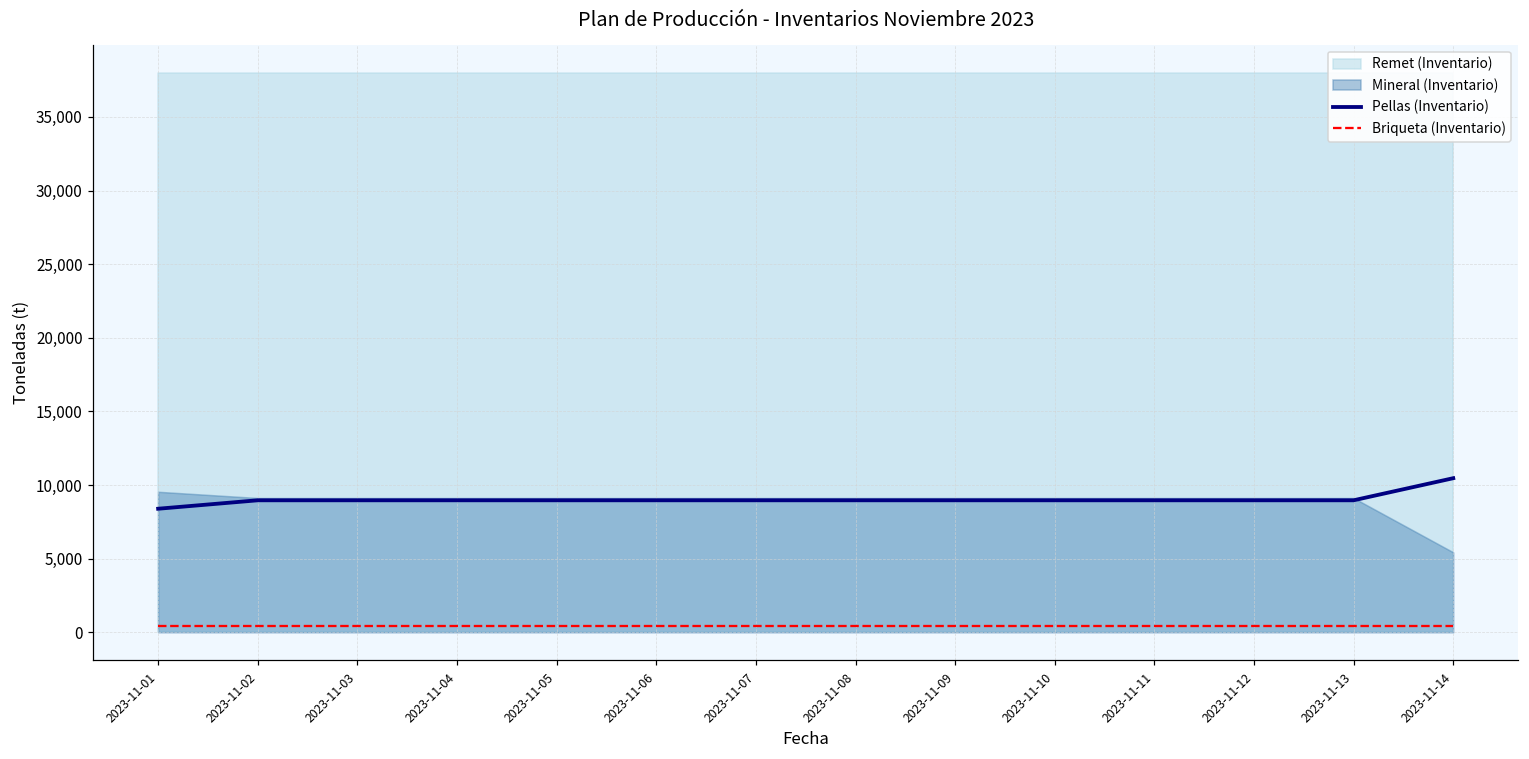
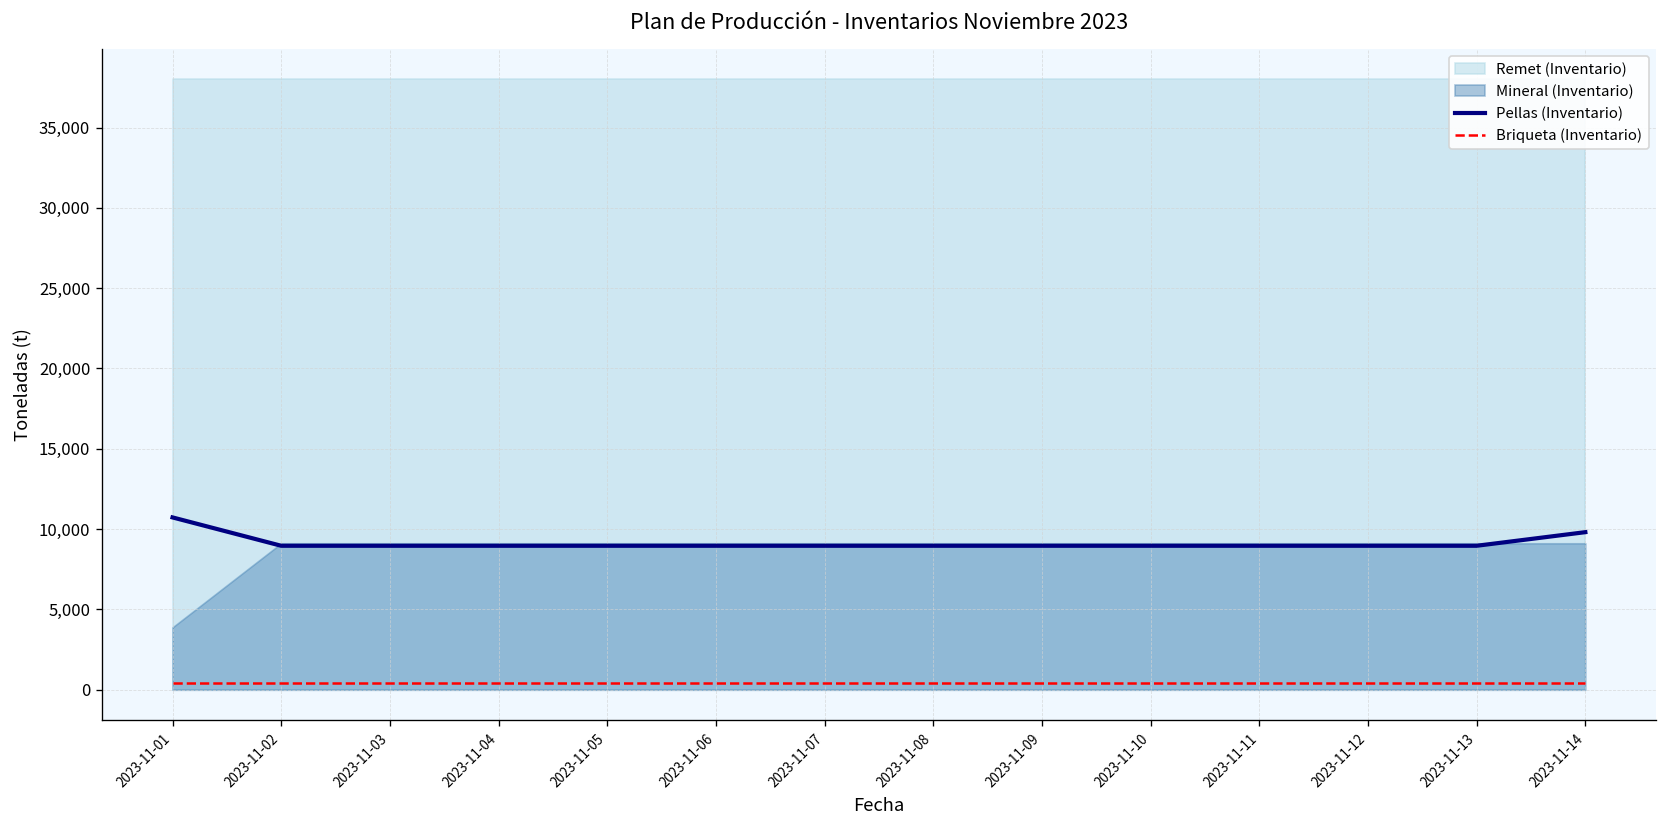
Pellas (Inventario), 2023-11-01: 8,400 -> 10,700
Mineral (Inventario), 2023-11-01: 9,500 -> 3,900
Pellas (Inventario), 2023-11-14: 10,500 -> 9,800
Mineral (Inventario), 2023-11-14: 5,400 -> 9,100
